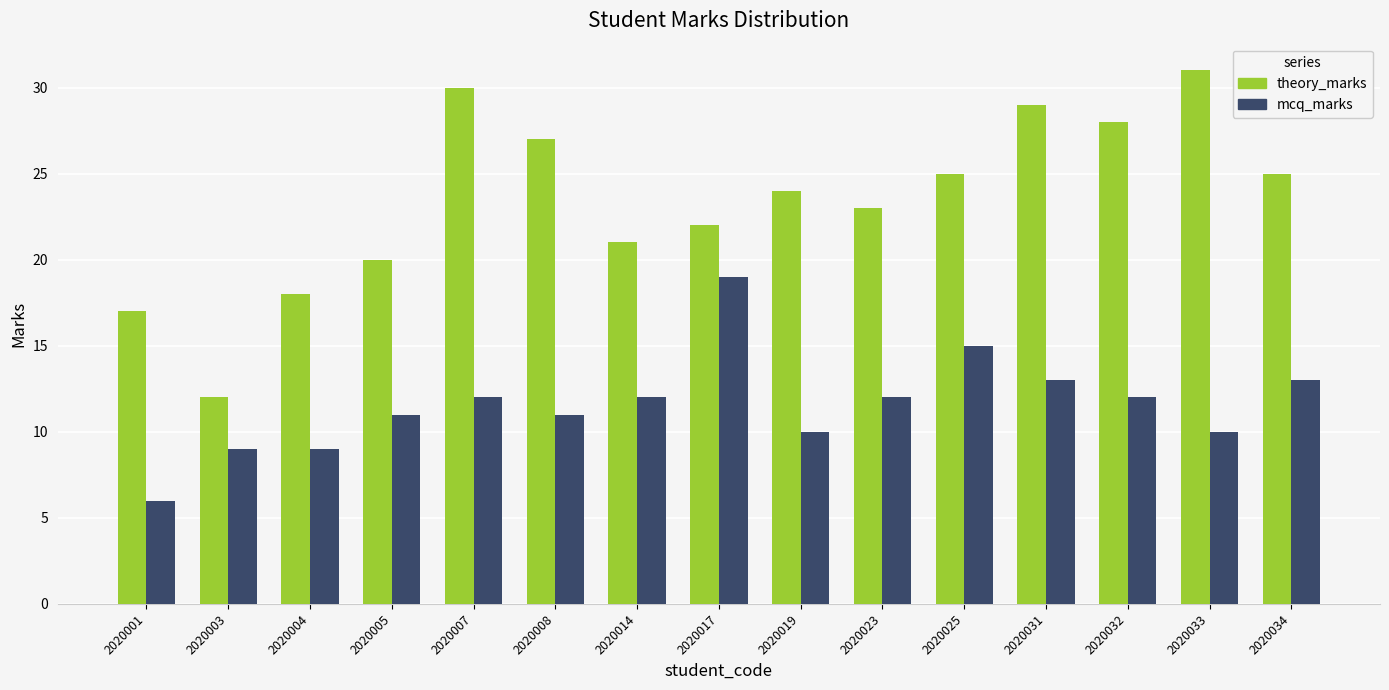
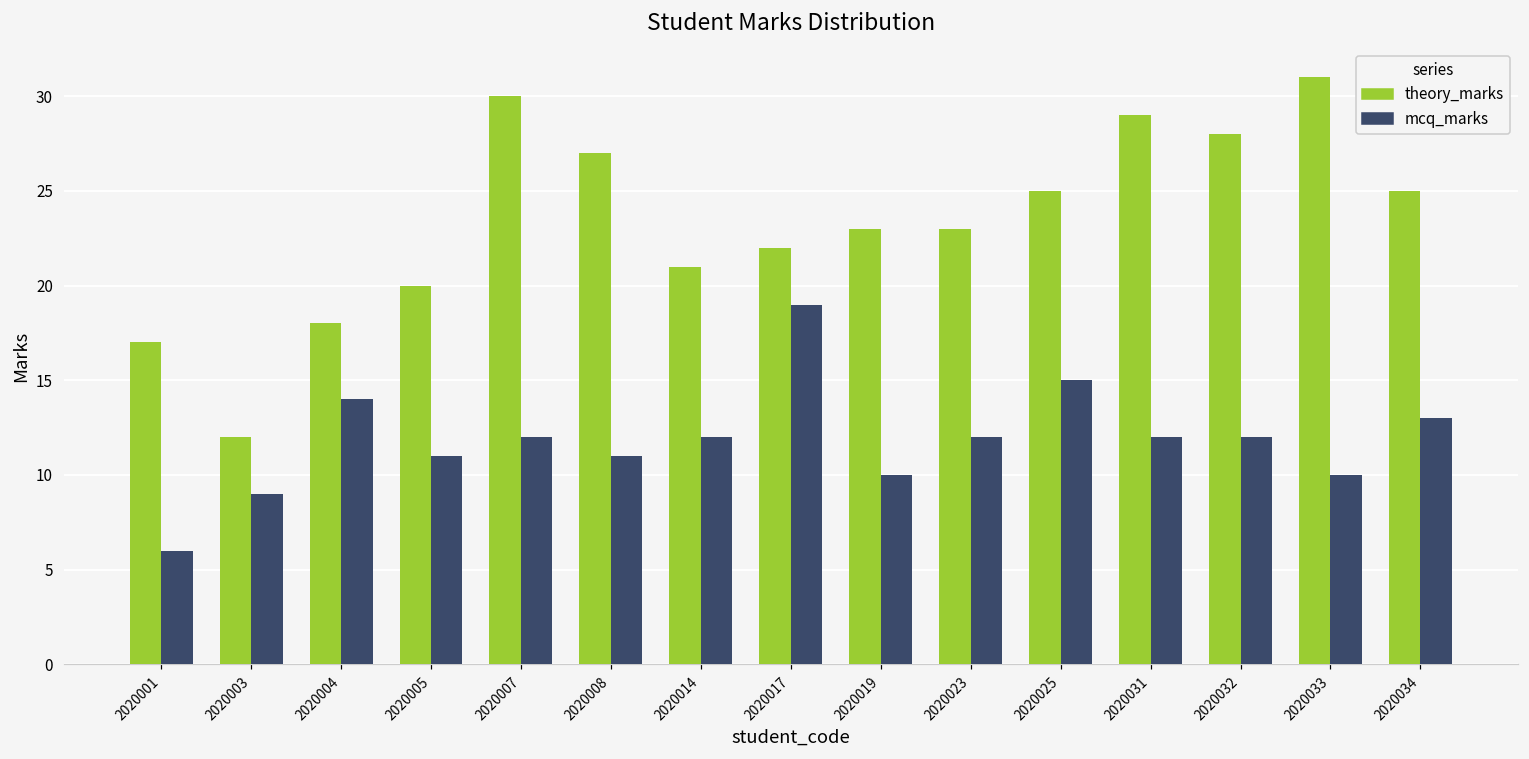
mcq_marks, 2020004: 9 -> 14
theory_marks, 2020019: 24 -> 23
mcq_marks, 2020031: 13 -> 12
